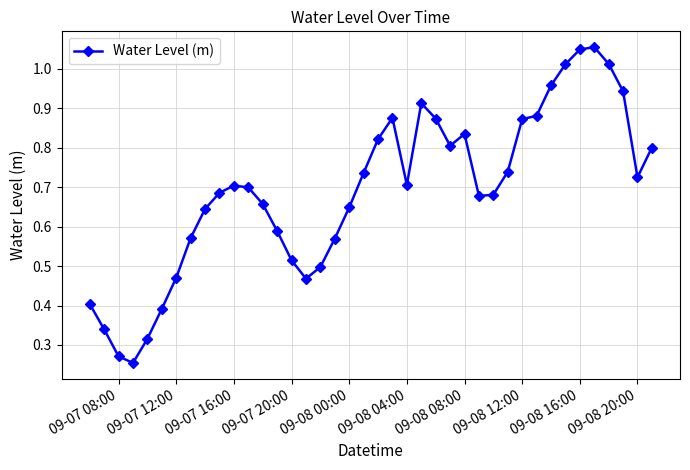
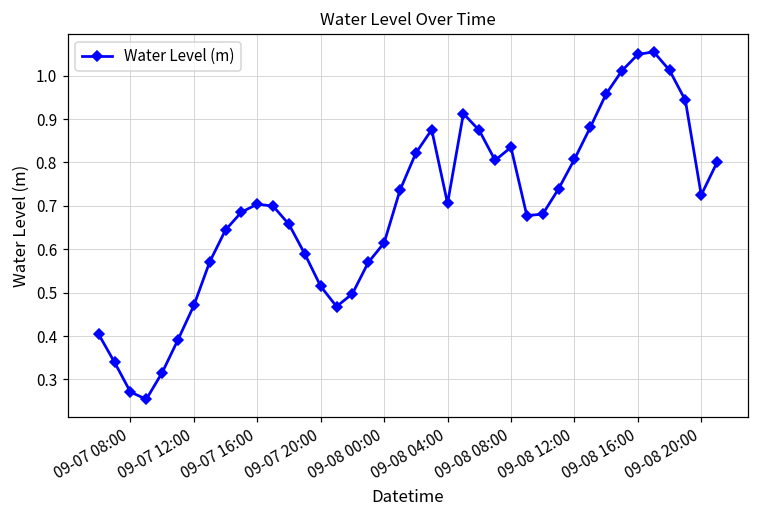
09-08 00:00: 0.65 -> 0.61
09-08 12:00: 0.87 -> 0.81
